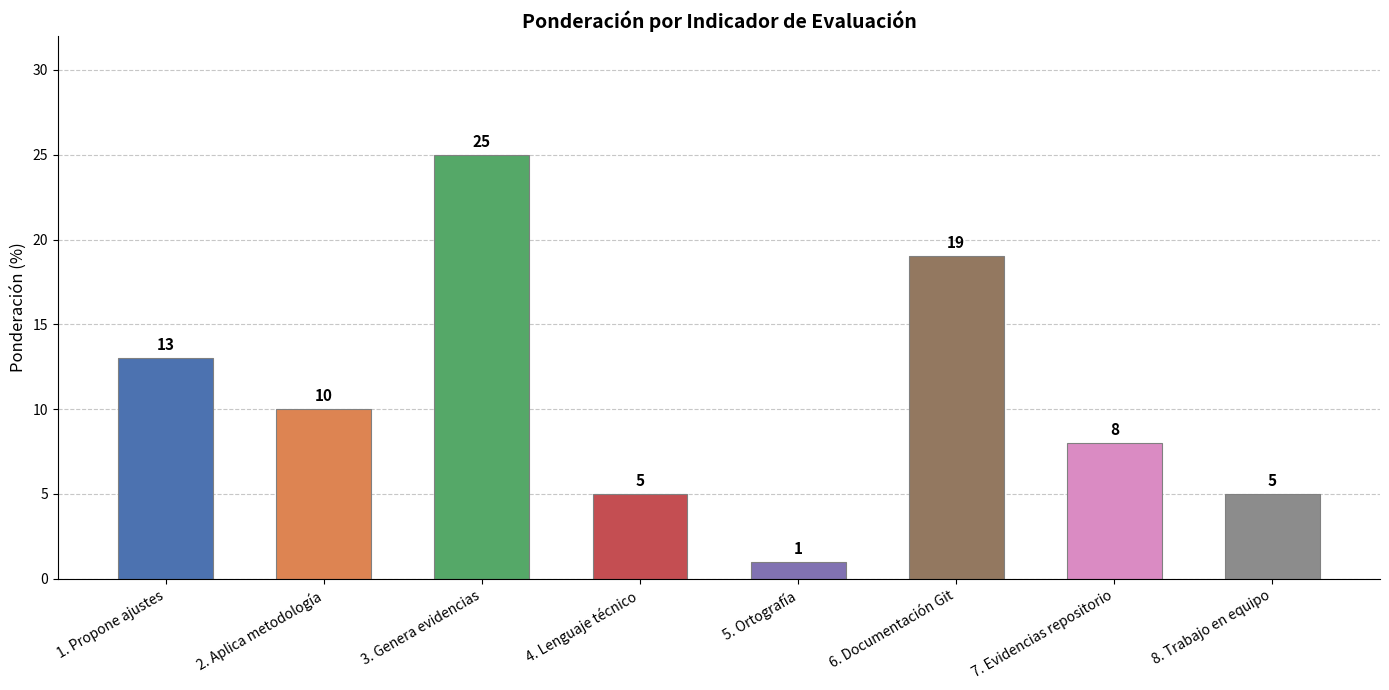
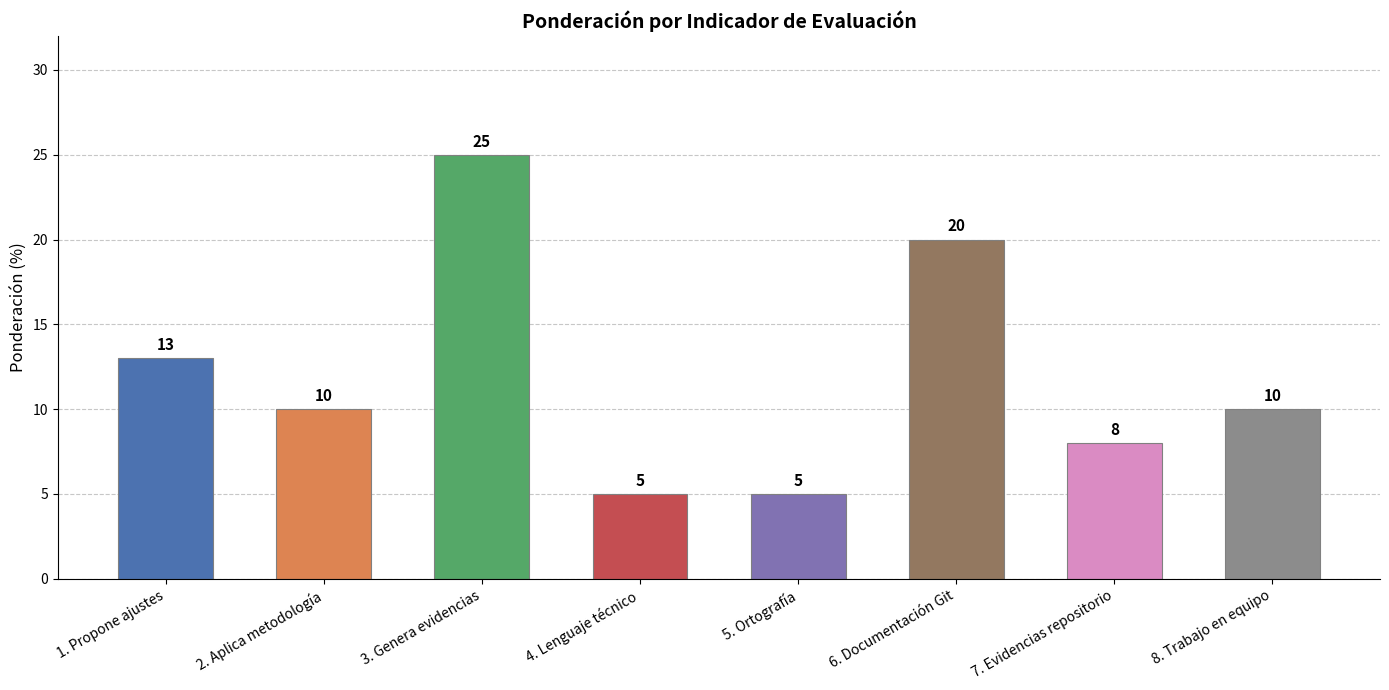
5. Ortografía: 1 -> 5
6. Documentación Git: 19 -> 20
8. Trabajo en equipo: 5 -> 10
